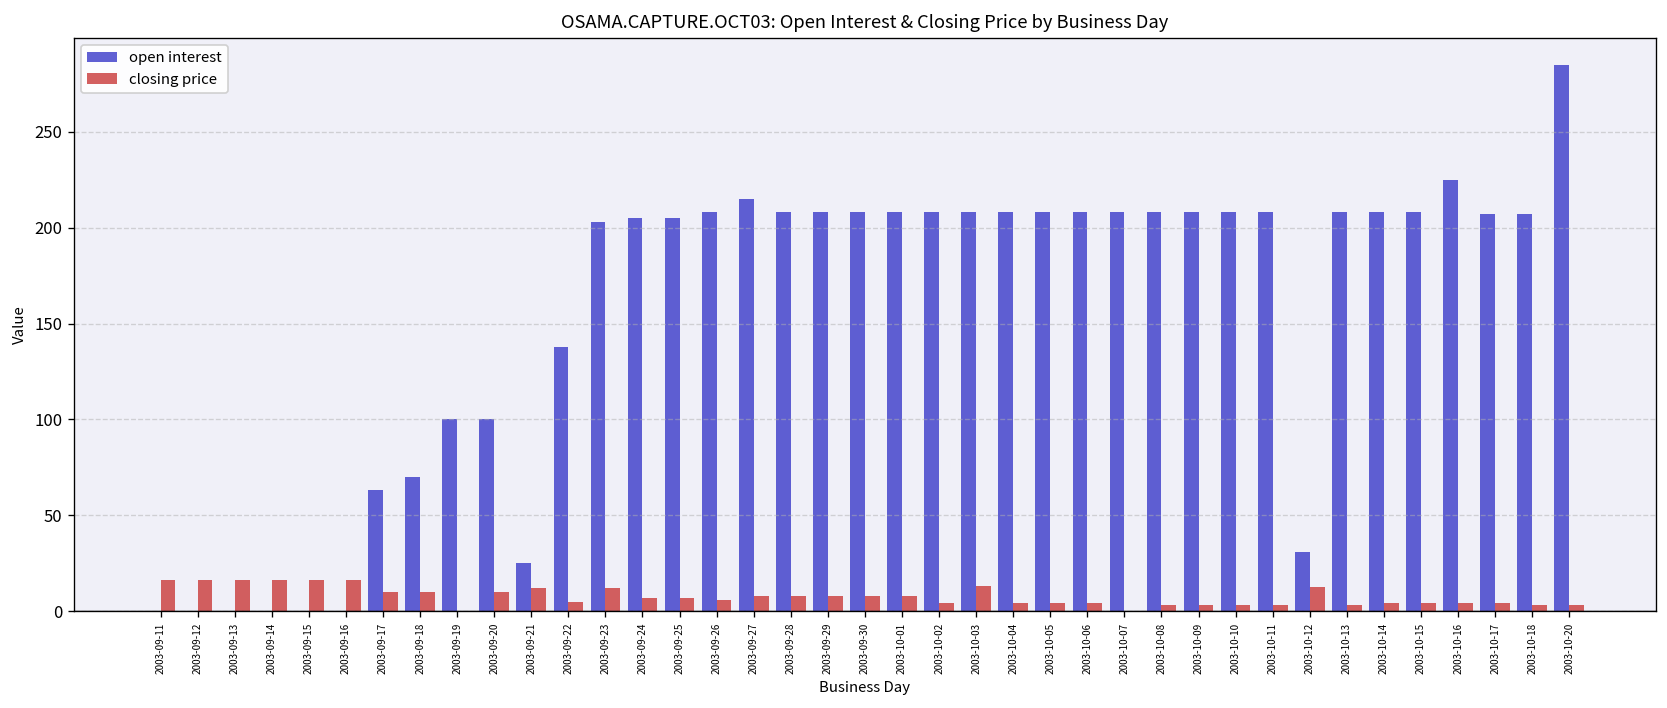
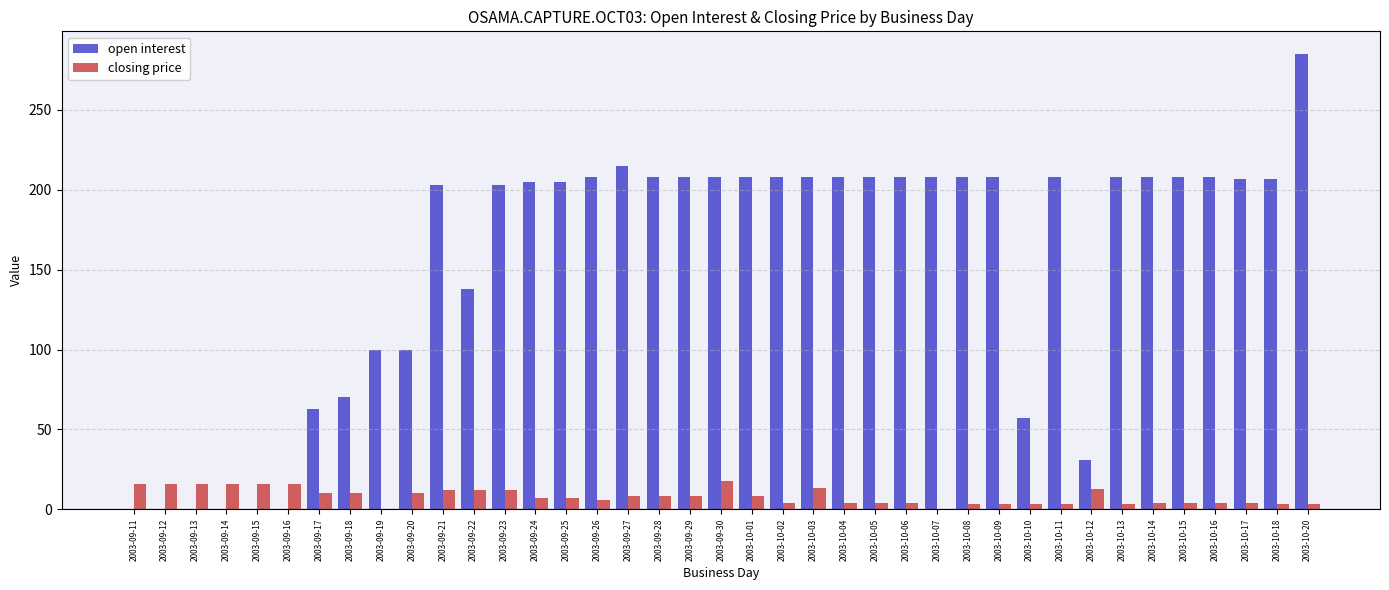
open interest, 2003-09-21: 25 -> 203
closing price, 2003-09-22: 5 -> 12
closing price, 2003-09-30: 8 -> 18
open interest, 2003-10-10: 208 -> 57
open interest, 2003-10-16: 225 -> 208
